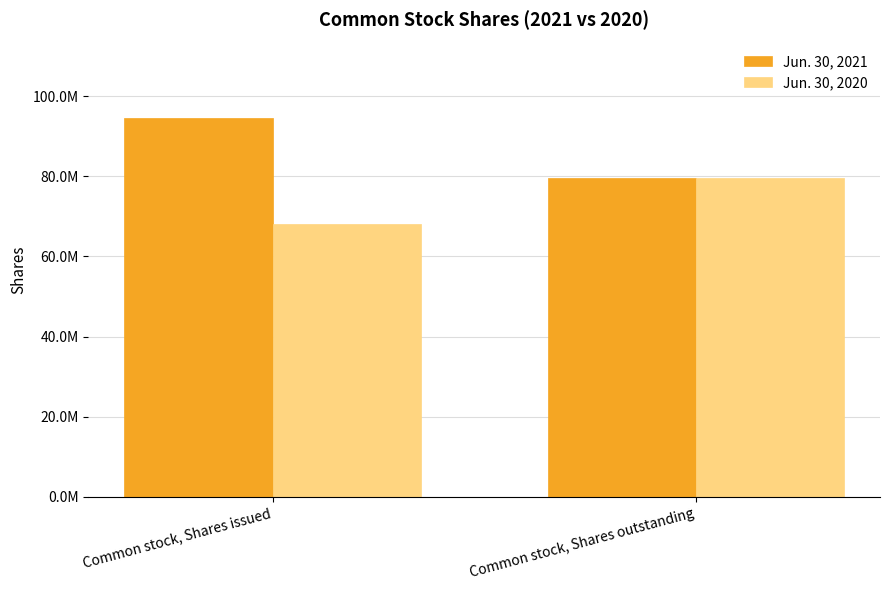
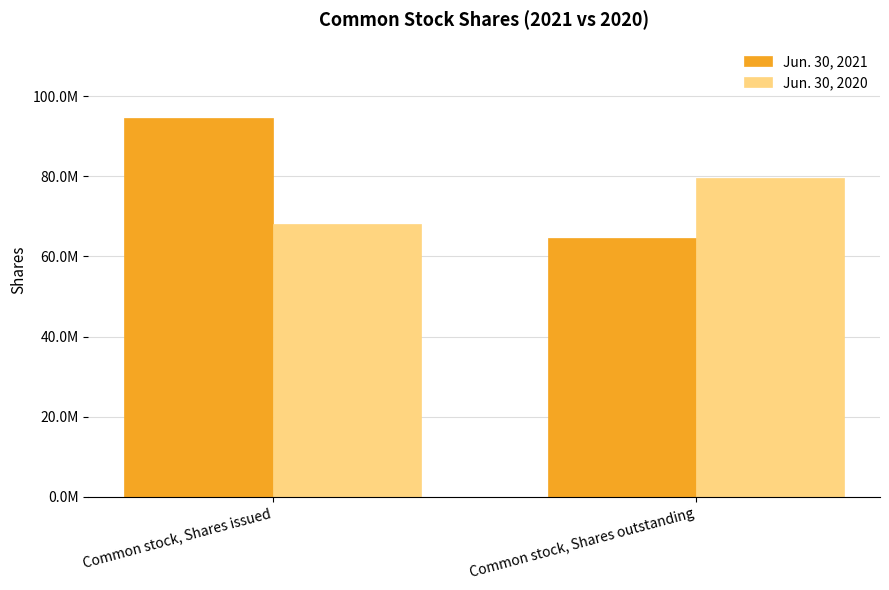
Jun. 30, 2021, Common stock, Shares outstanding: 80000000 -> 65000000
